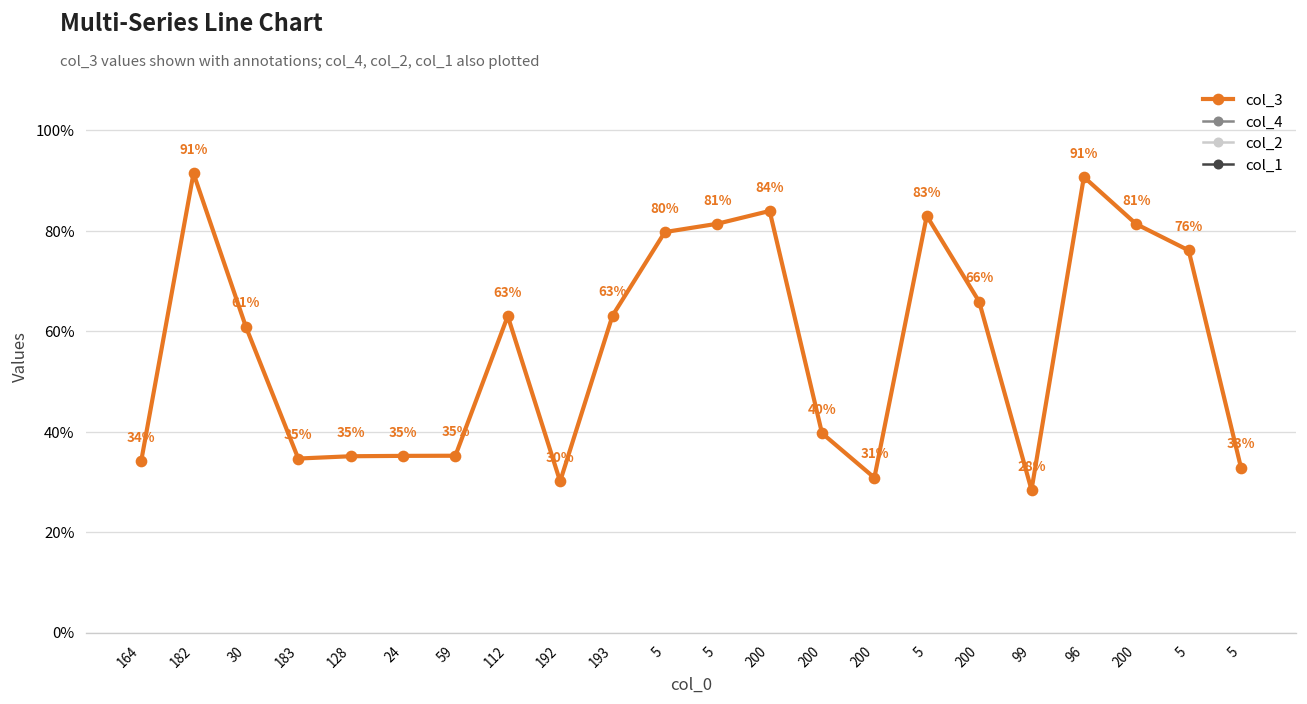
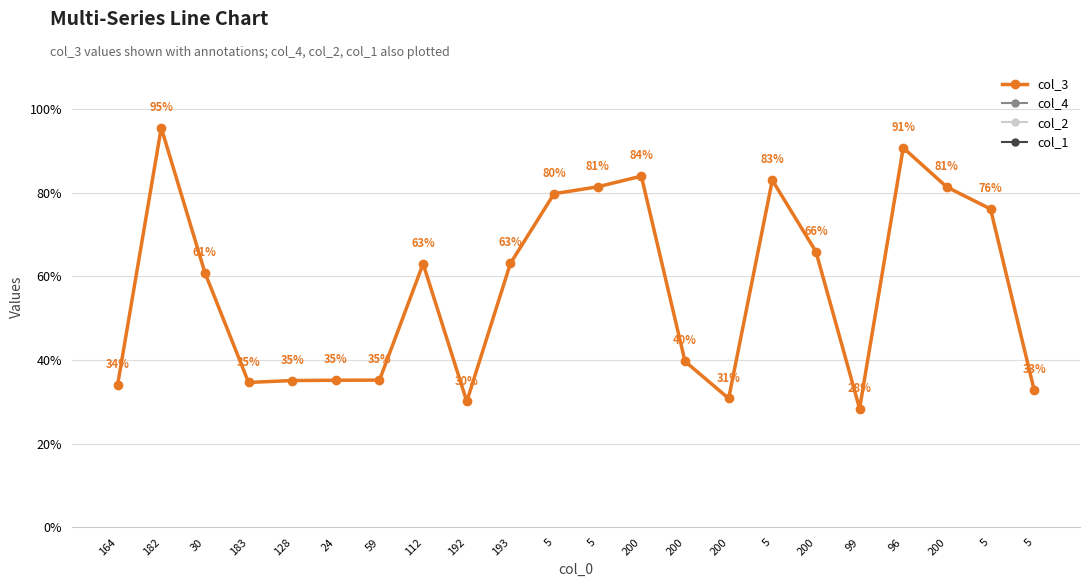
col_3, 182: 91% -> 95%
